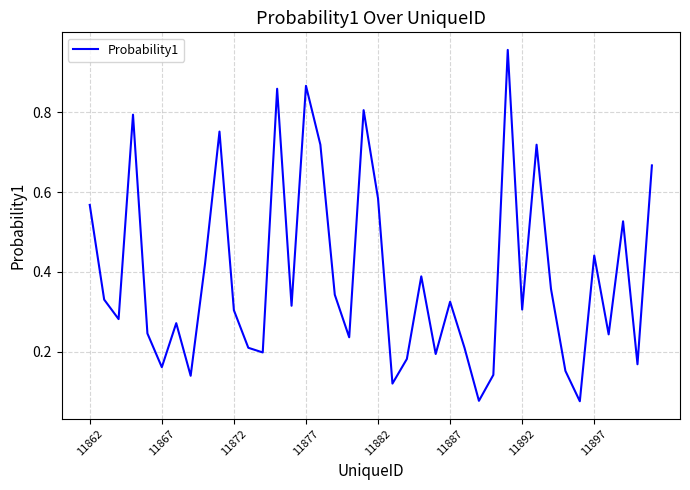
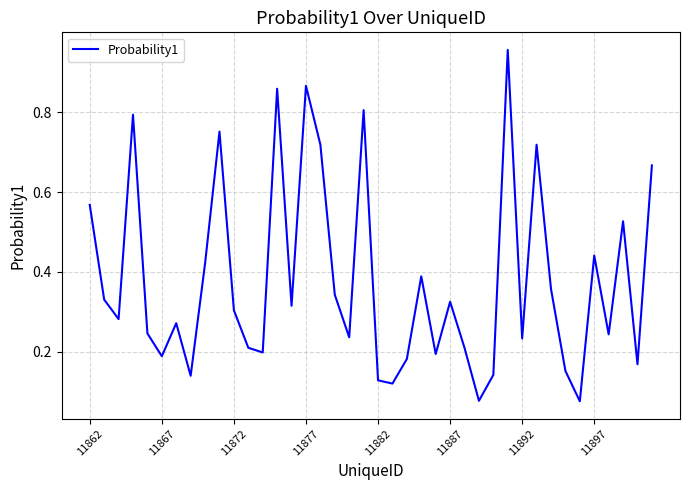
11867: 0.16 -> 0.19
11882: 0.58 -> 0.13
11892: 0.31 -> 0.23
